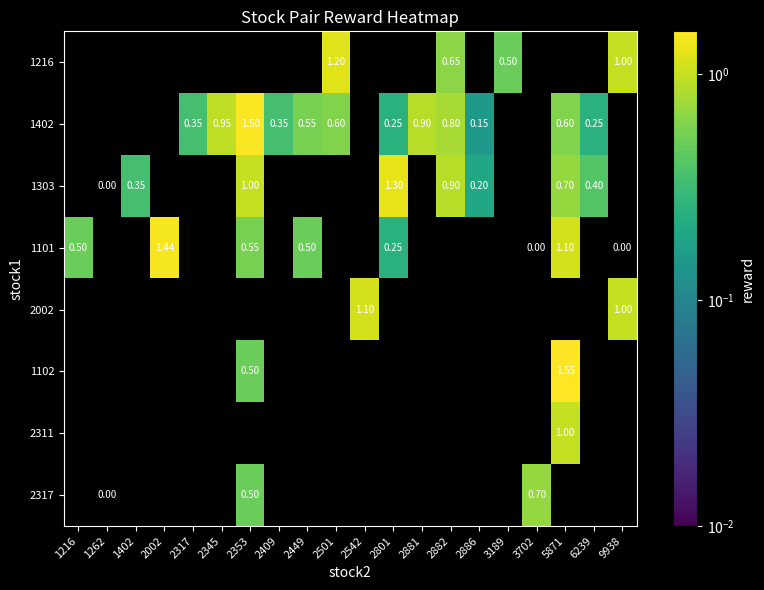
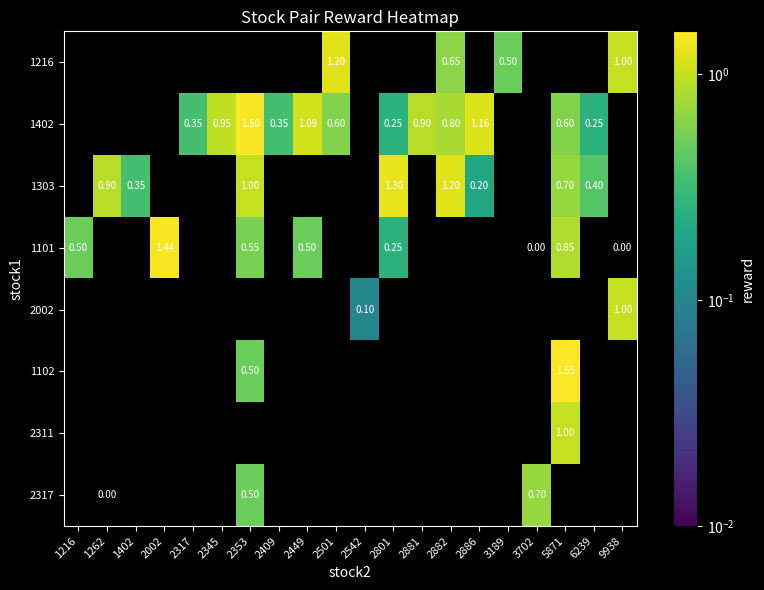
1402, 2449: 0.55 -> 1.09
1402, 2886: 0.15 -> 1.16
1303, 1262: 0.00 -> 0.90
1303, 2882: 0.90 -> 1.20
1101, 5871: 1.10 -> 0.85
2002, 2542: 1.10 -> 0.10
